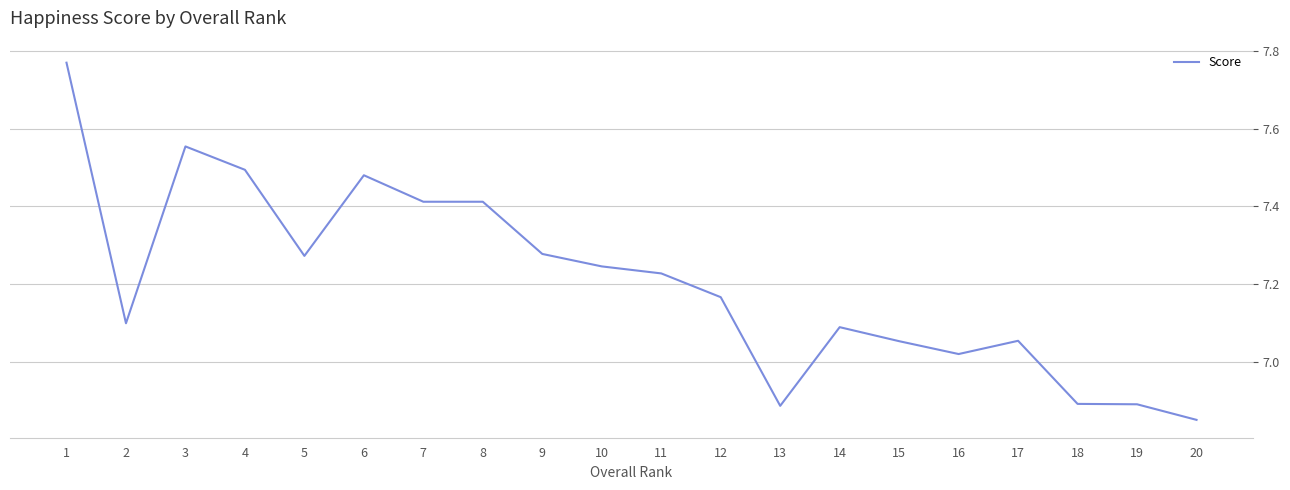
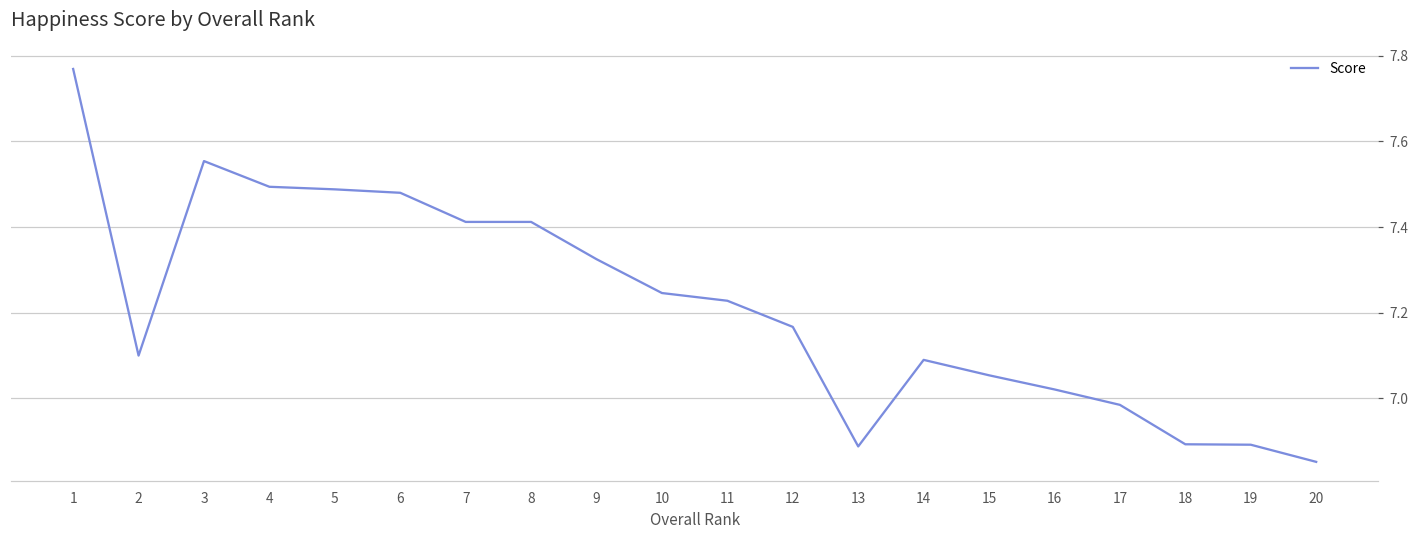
5: 7.27 -> 7.49
9: 7.28 -> 7.33
17: 7.06 -> 6.99
